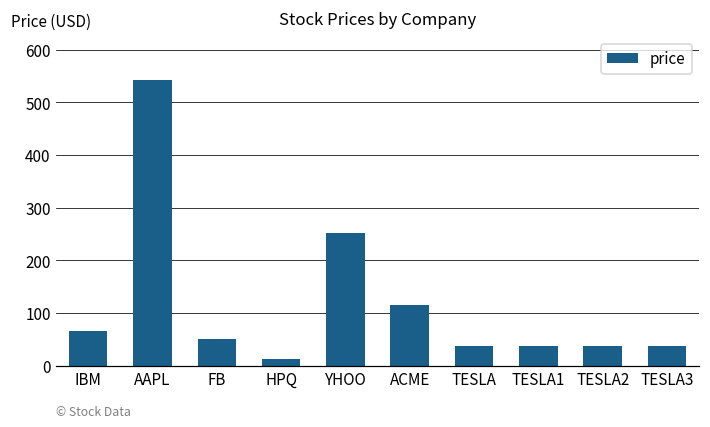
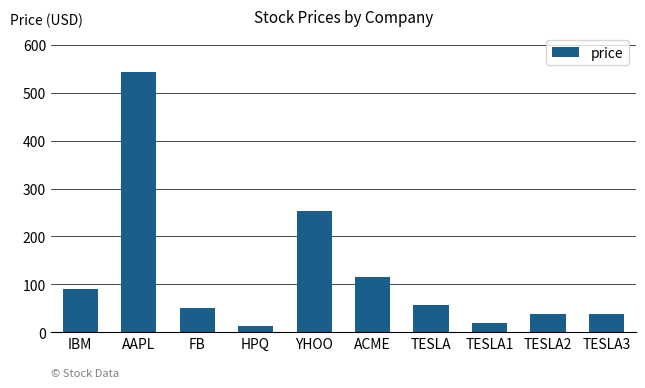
IBM: 70 -> 90
TESLA: 40 -> 60
TESLA1: 40 -> 20
